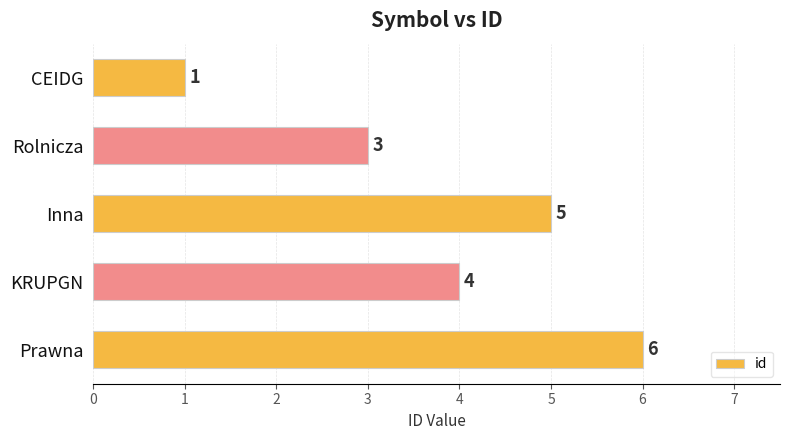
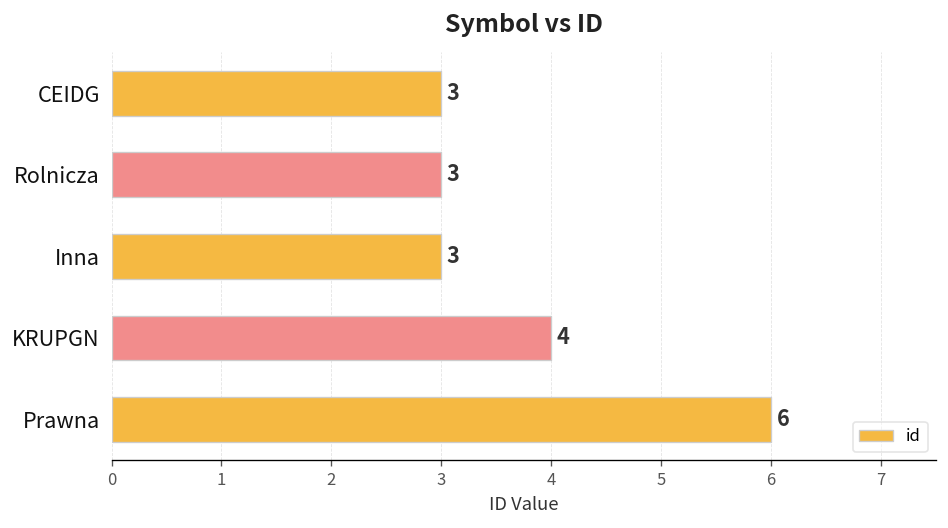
CEIDG: 1 -> 3
Inna: 5 -> 3
